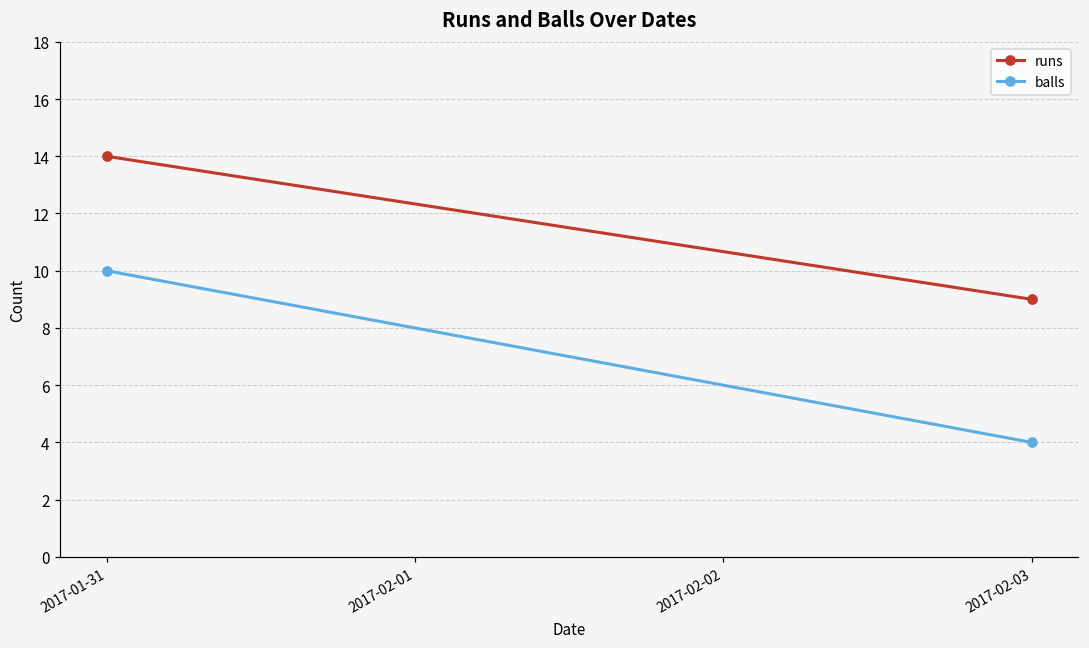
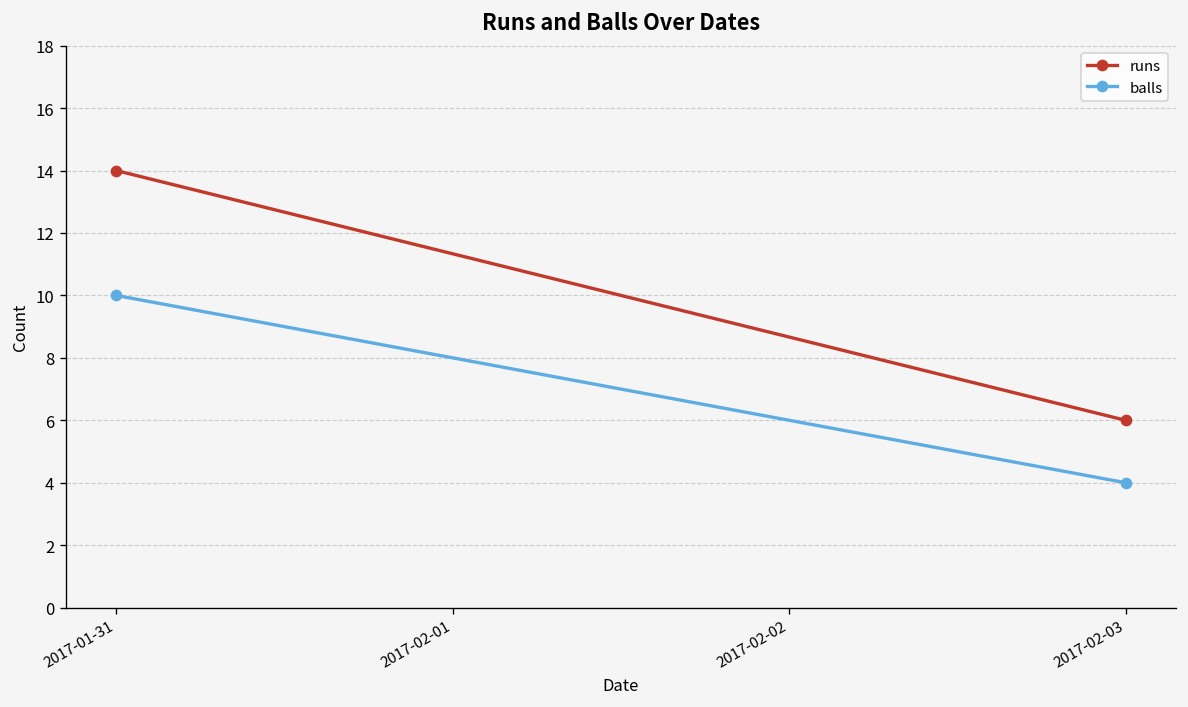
runs, 2017-02-03: 9 -> 6
